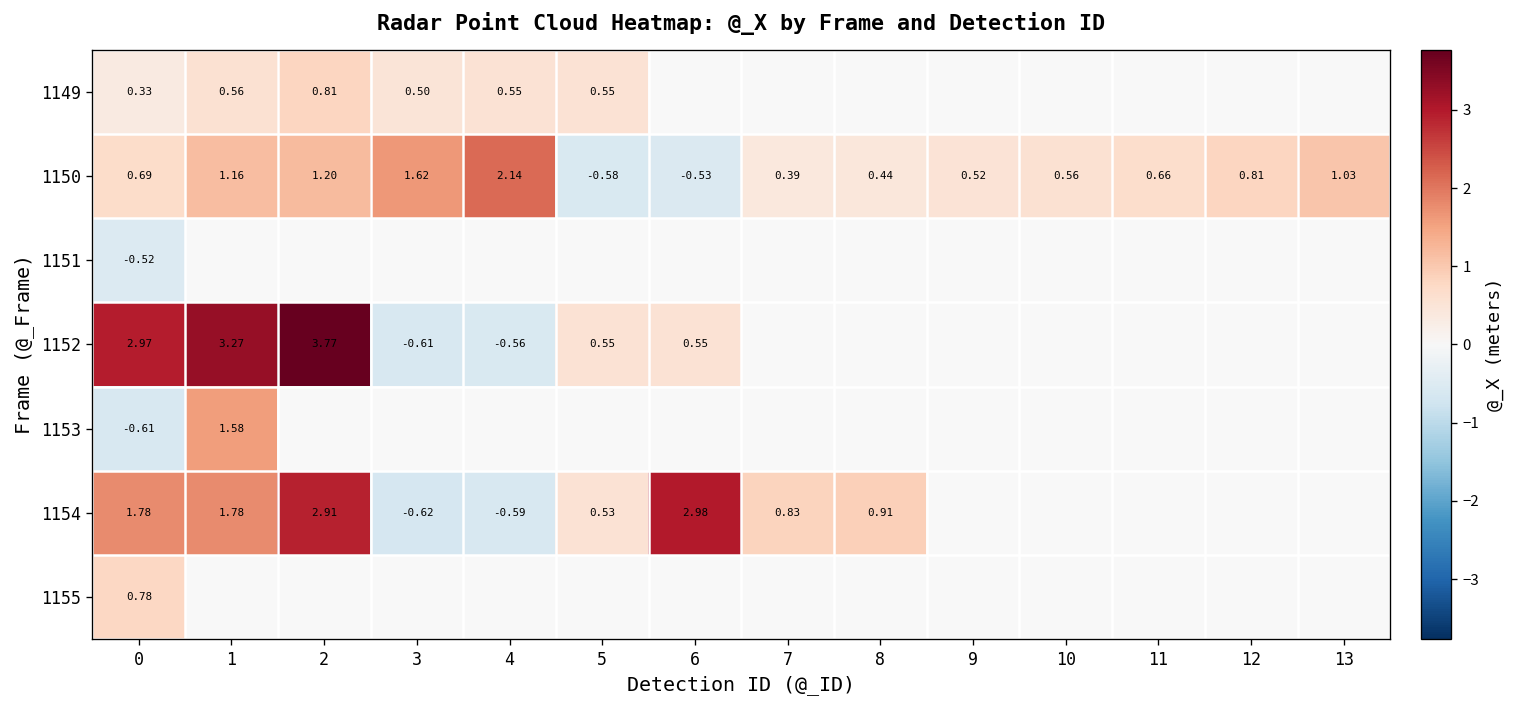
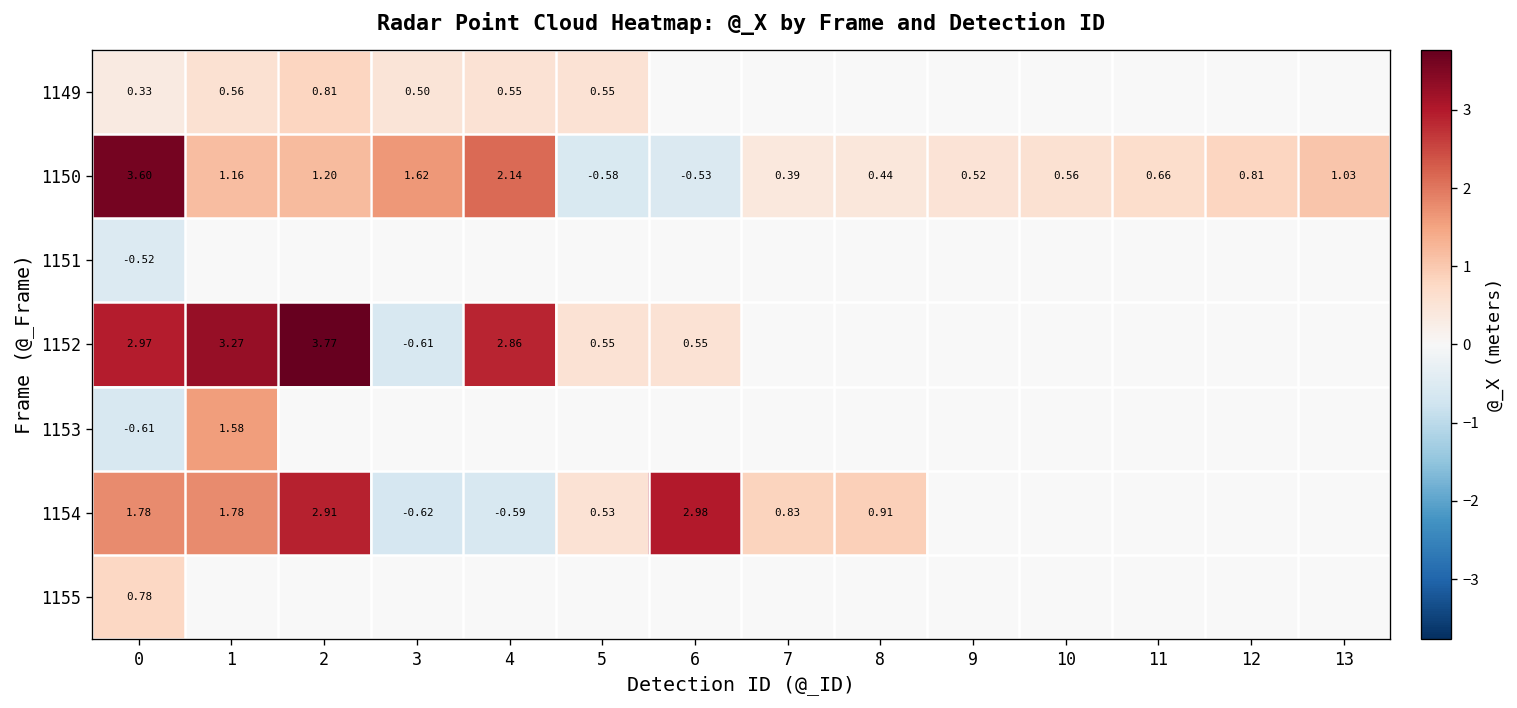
1150, 0: 0.69 -> 3.60
1152, 4: -0.56 -> 2.86
